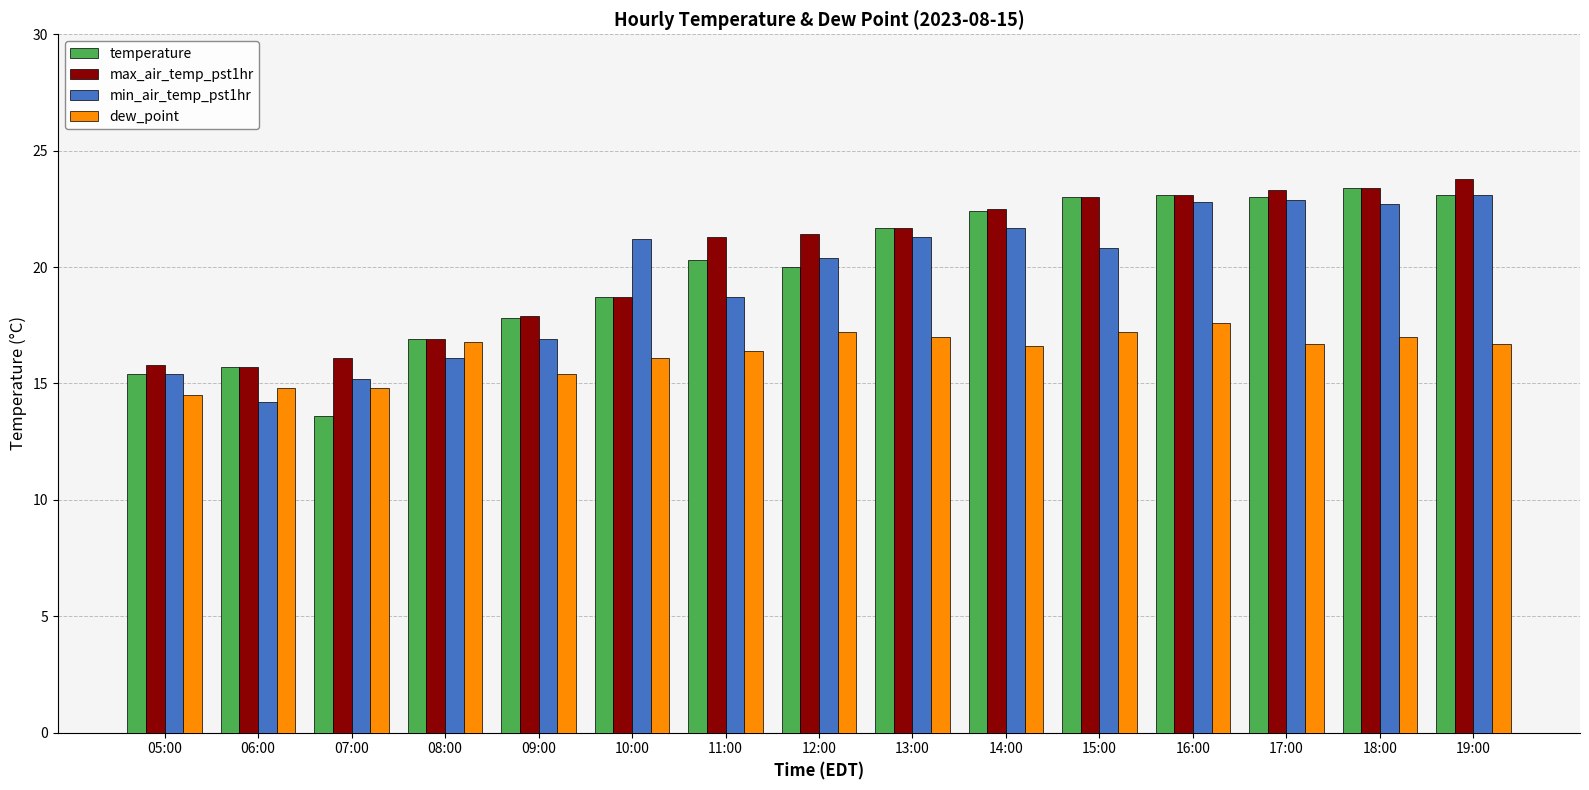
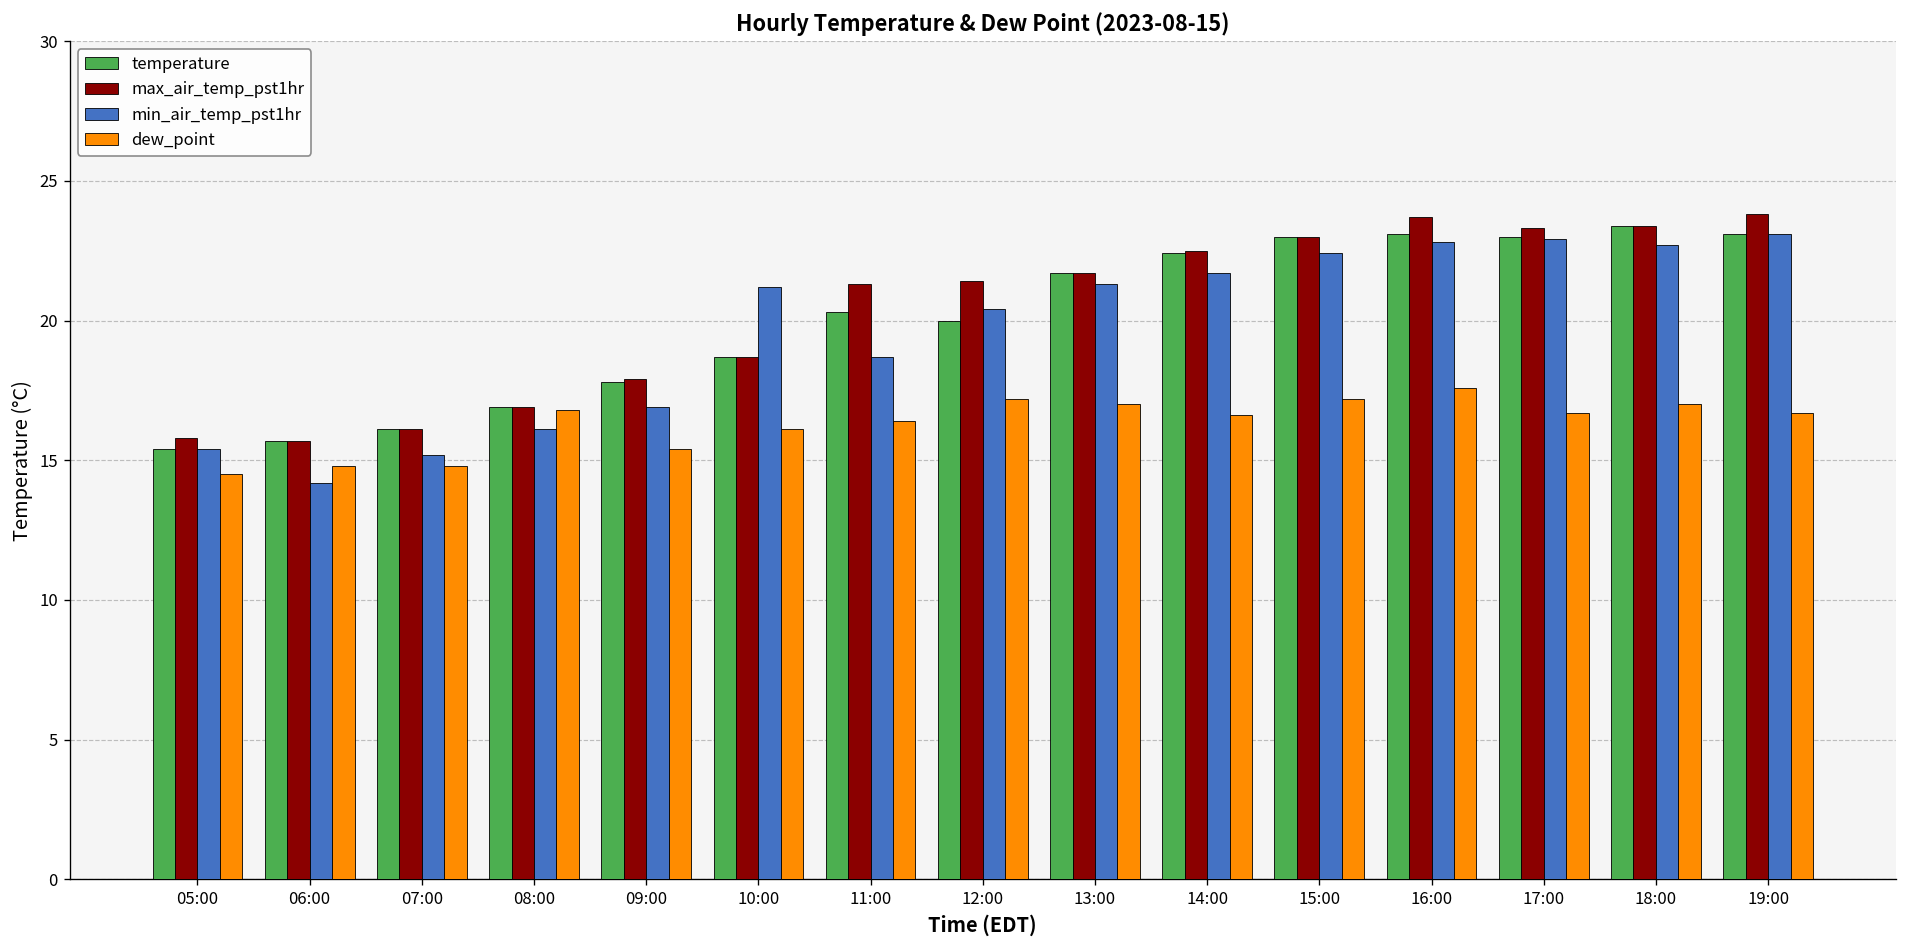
temperature, 07:00: 13.6 -> 16.1
min_air_temp_pst1hr, 15:00: 20.8 -> 22.4
max_air_temp_pst1hr, 16:00: 23.1 -> 23.7
